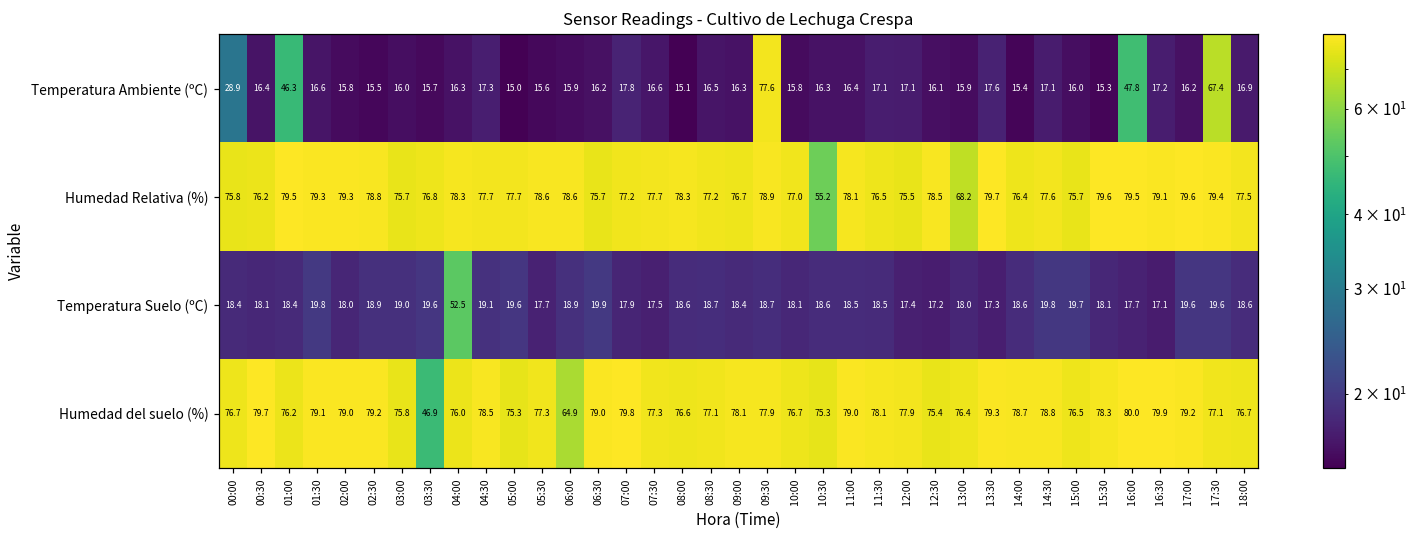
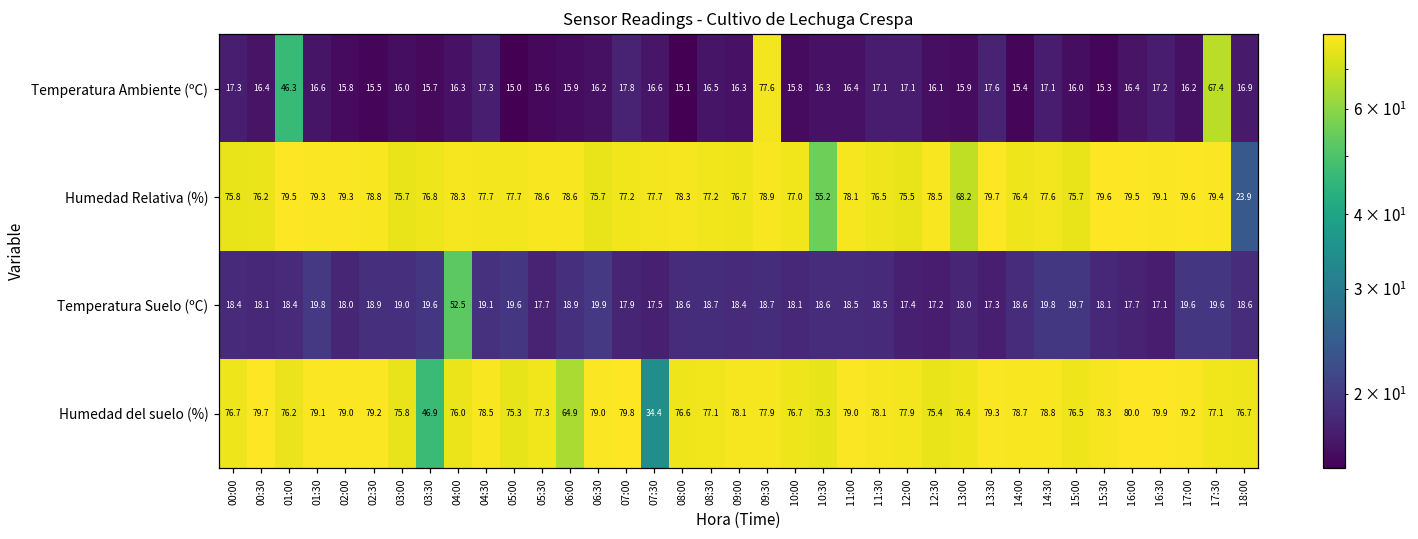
Temperatura Ambiente (ºC), 00:00: 28.9 -> 17.3
Temperatura Ambiente (ºC), 16:00: 47.8 -> 16.4
Humedad Relativa (%), 18:00: 77.5 -> 23.9
Humedad del suelo (%), 07:30: 77.3 -> 34.4
